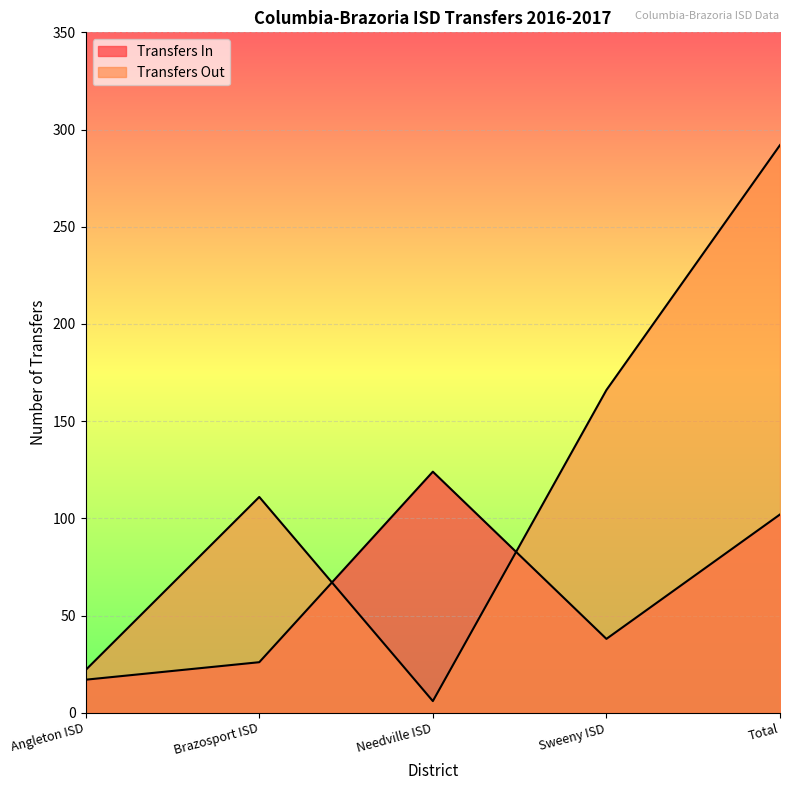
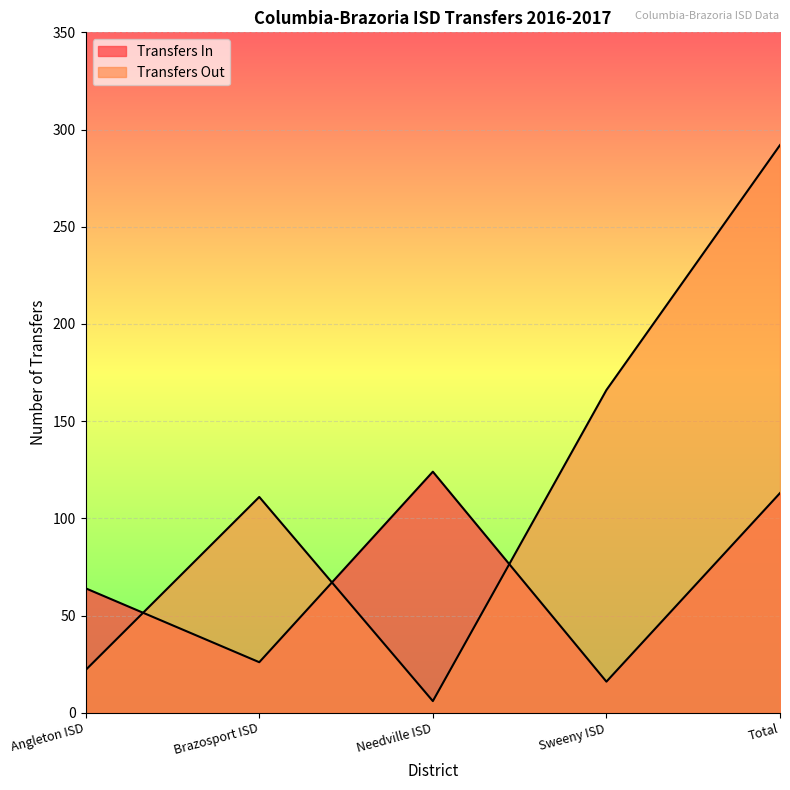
Transfers In, Angleton ISD: 17 -> 64
Transfers In, Sweeny ISD: 38 -> 16
Transfers In, Total: 102 -> 113
